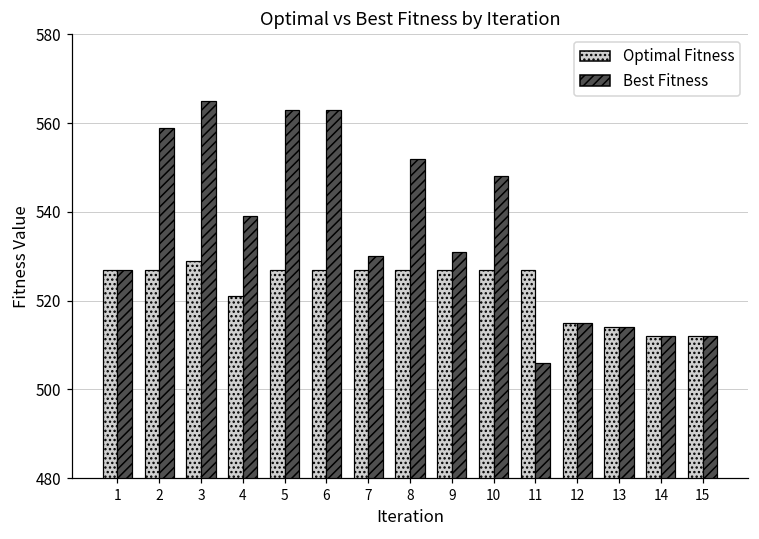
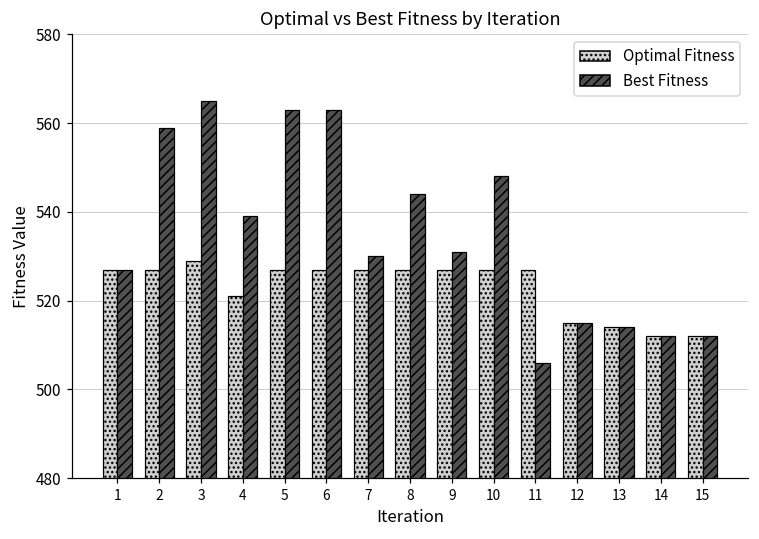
Best Fitness, 8: 552 -> 544
